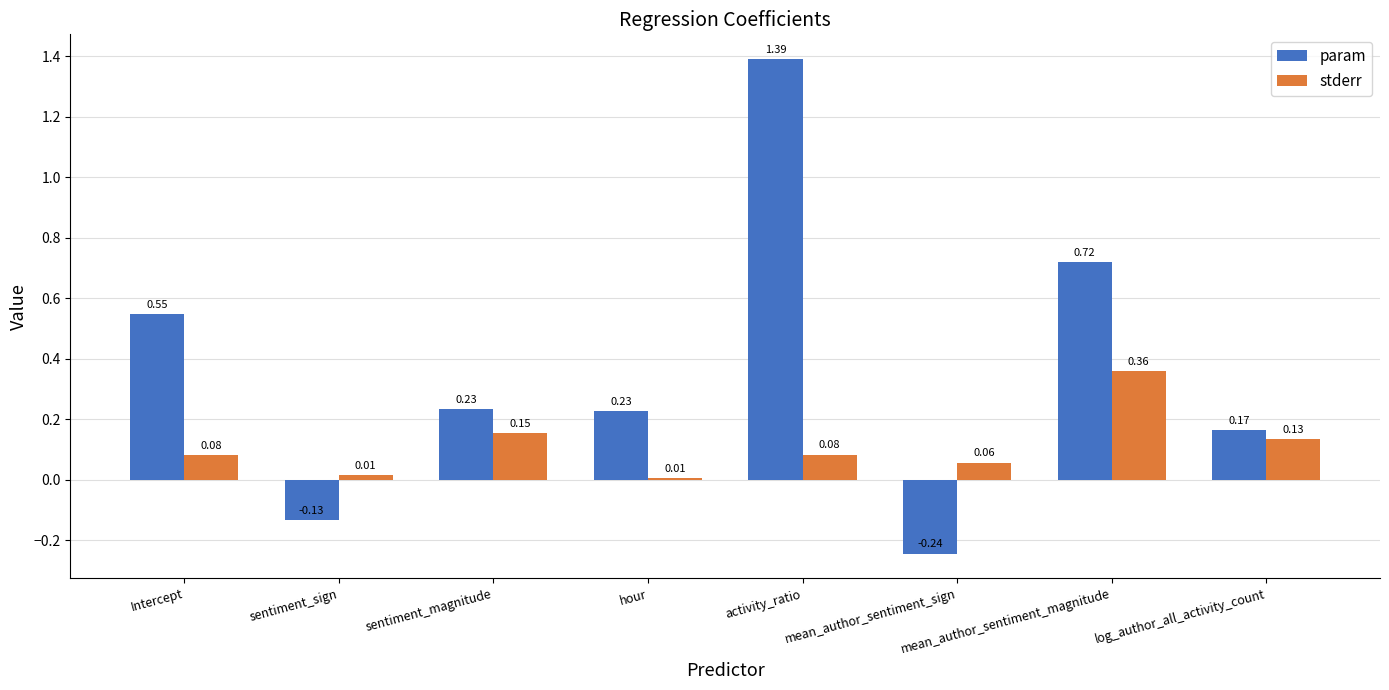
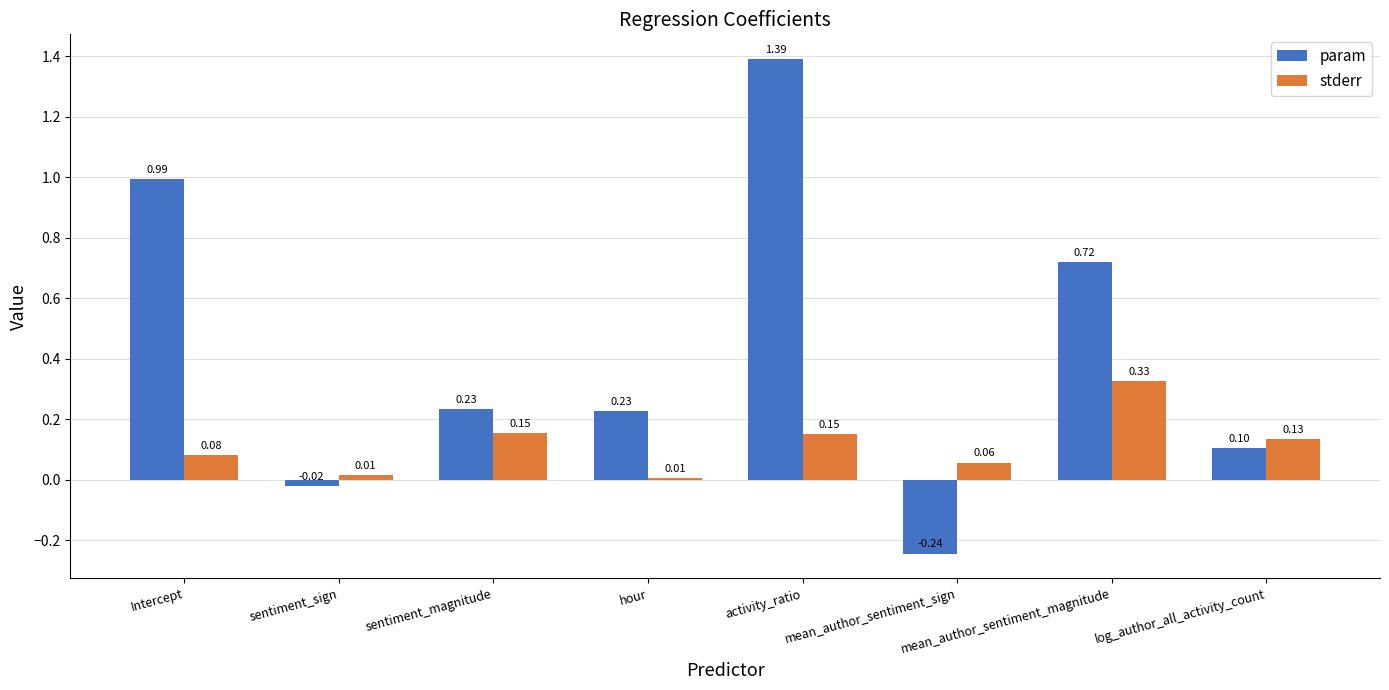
param, Intercept: 0.55 -> 0.99
param, sentiment_sign: -0.13 -> -0.02
stderr, activity_ratio: 0.08 -> 0.15
stderr, mean_author_sentiment_magnitude: 0.36 -> 0.33
param, log_author_all_activity_count: 0.17 -> 0.10
